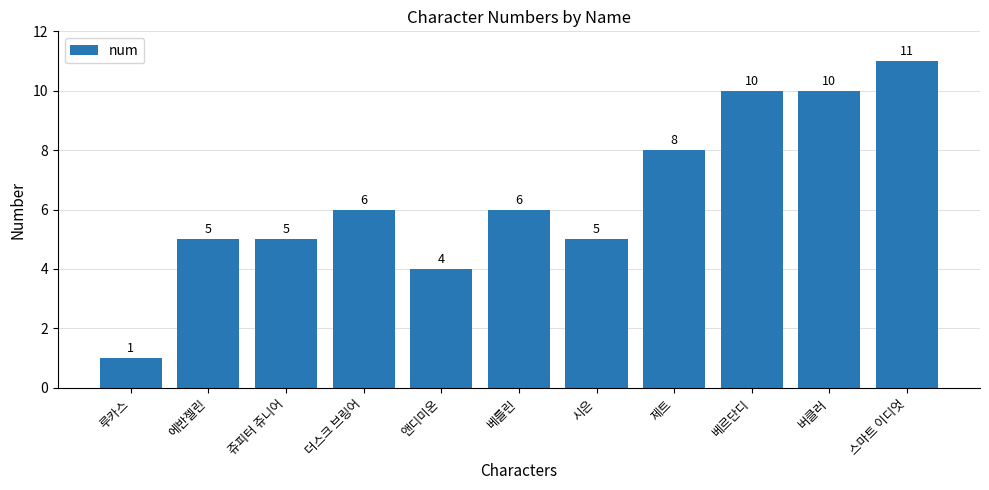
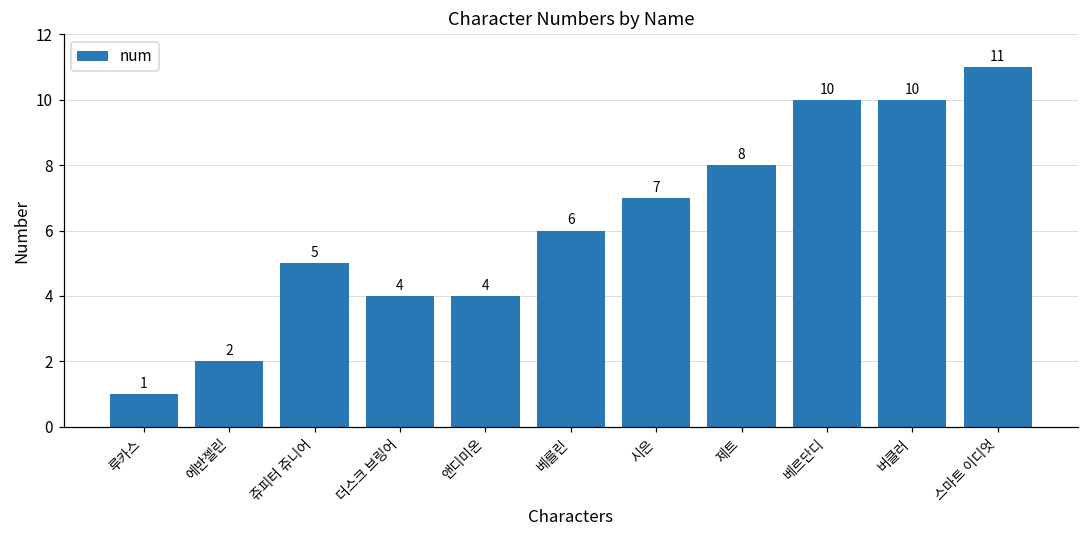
에반젤린: 5 -> 2
더스크 브링어: 6 -> 4
시은: 5 -> 7
